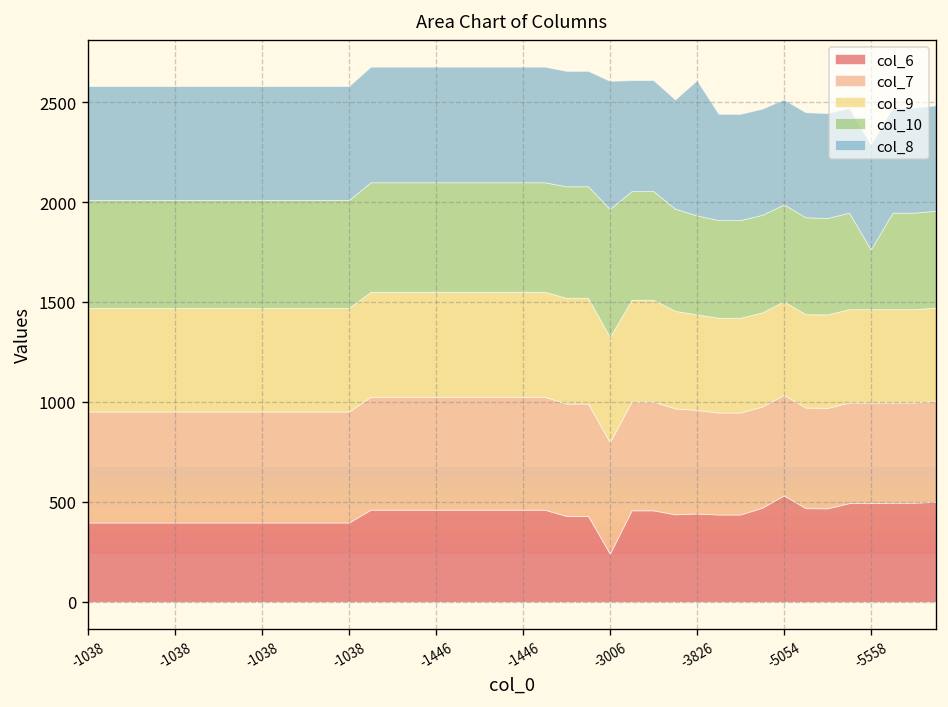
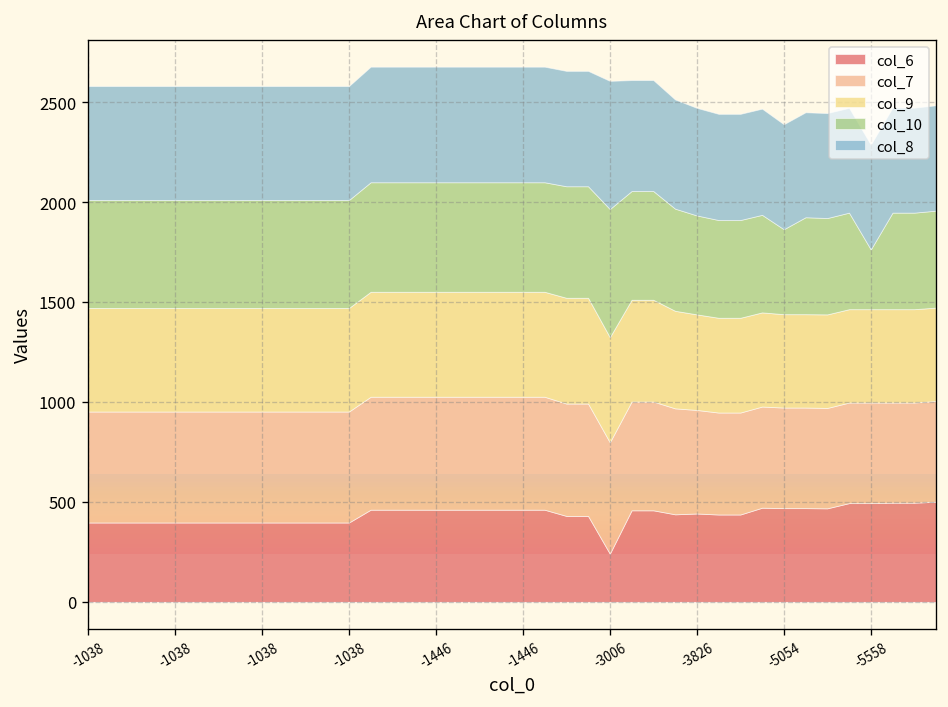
col_8, -3826: 680 -> 540
col_6, -5054: 530 -> 470
col_10, -5054: 490 -> 430
